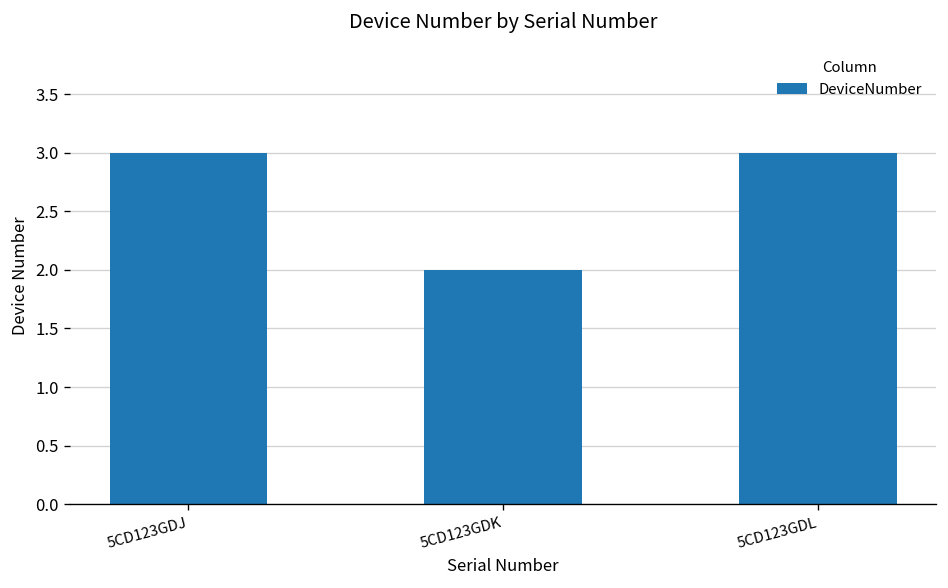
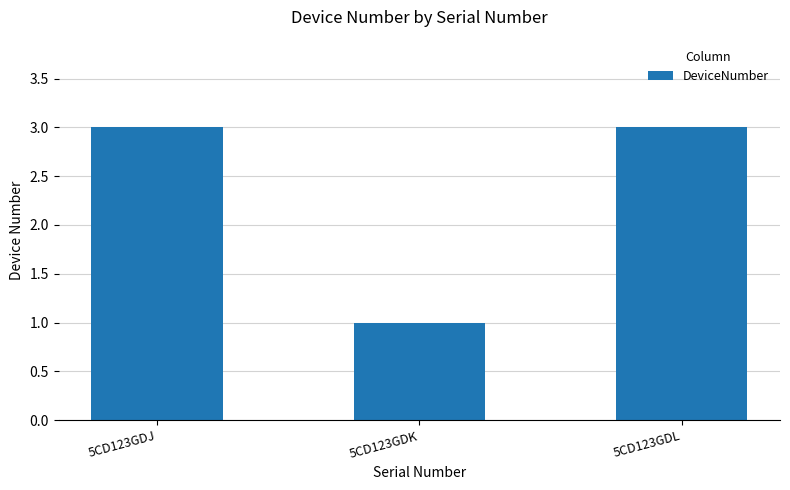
5CD123GDK: 2 -> 1
